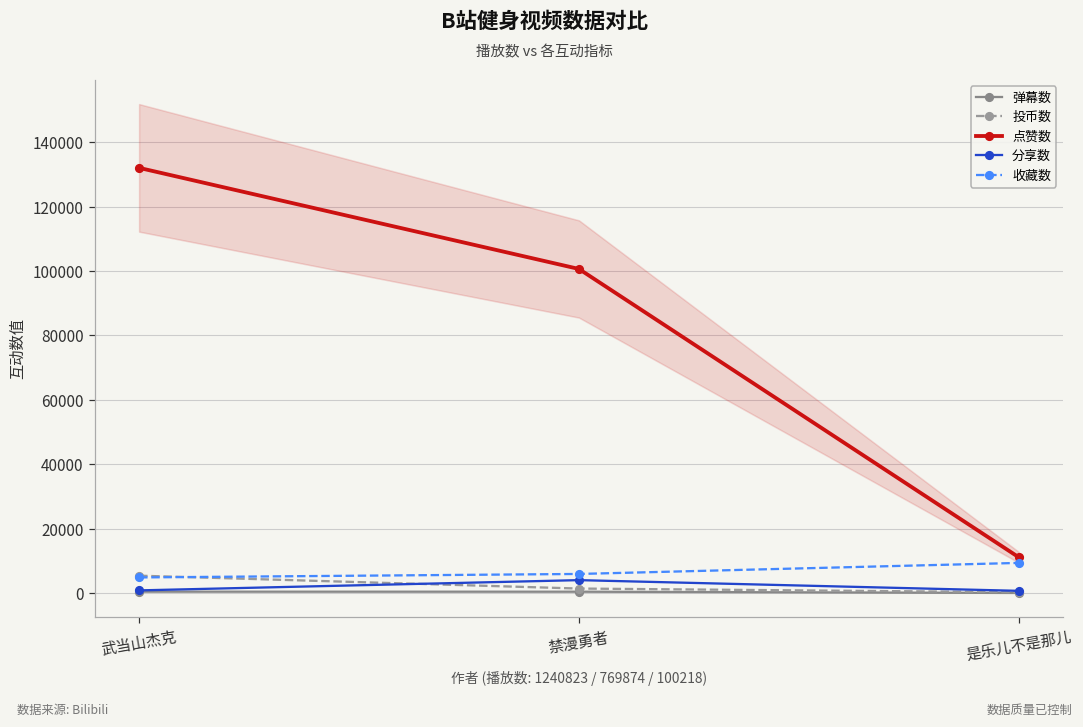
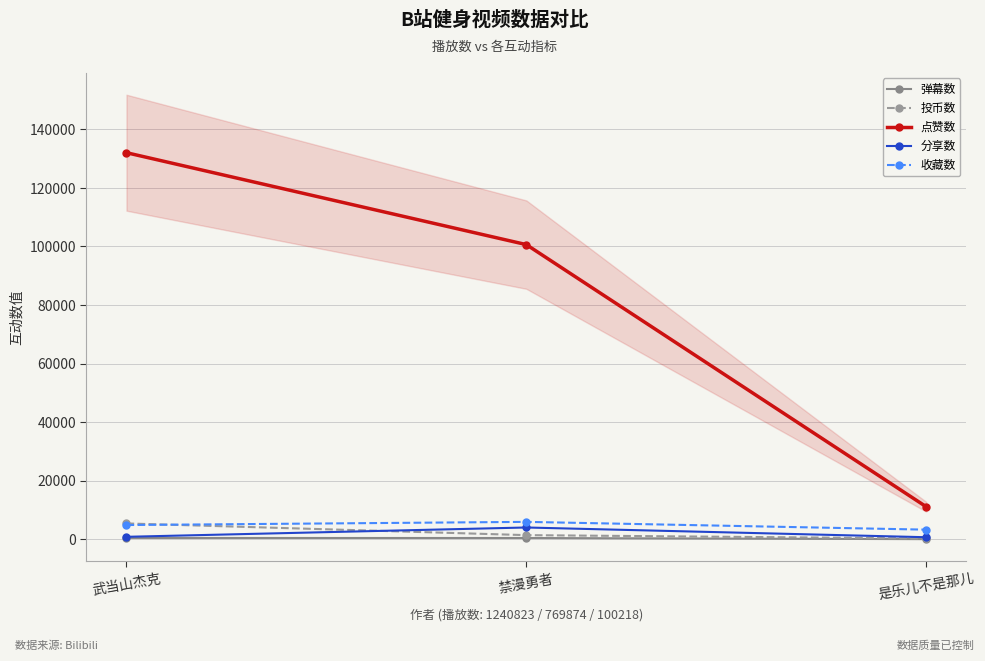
收藏数, 是乐儿不是那儿: 9000 -> 3000
